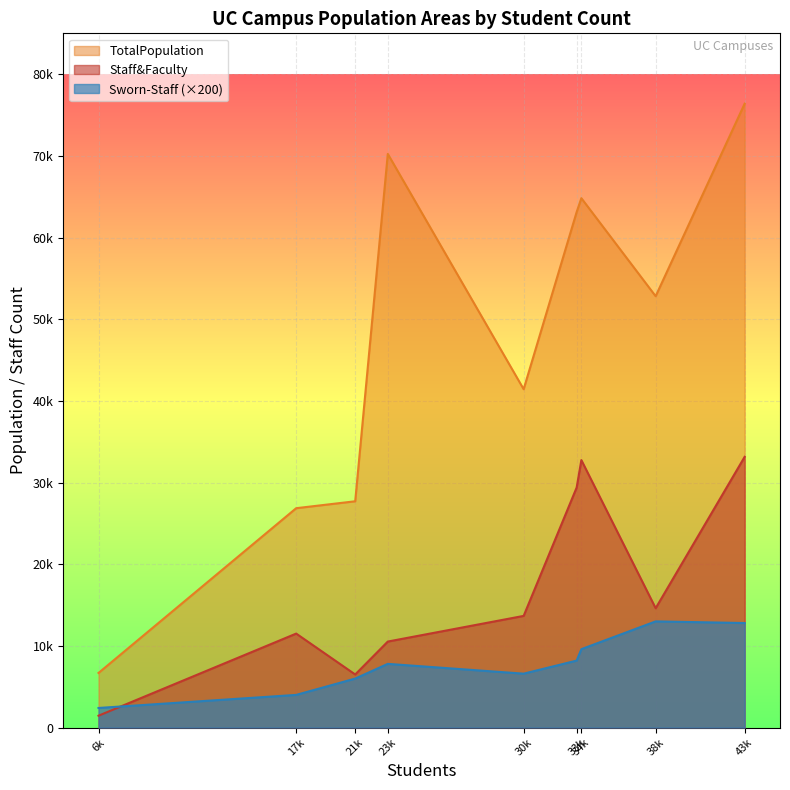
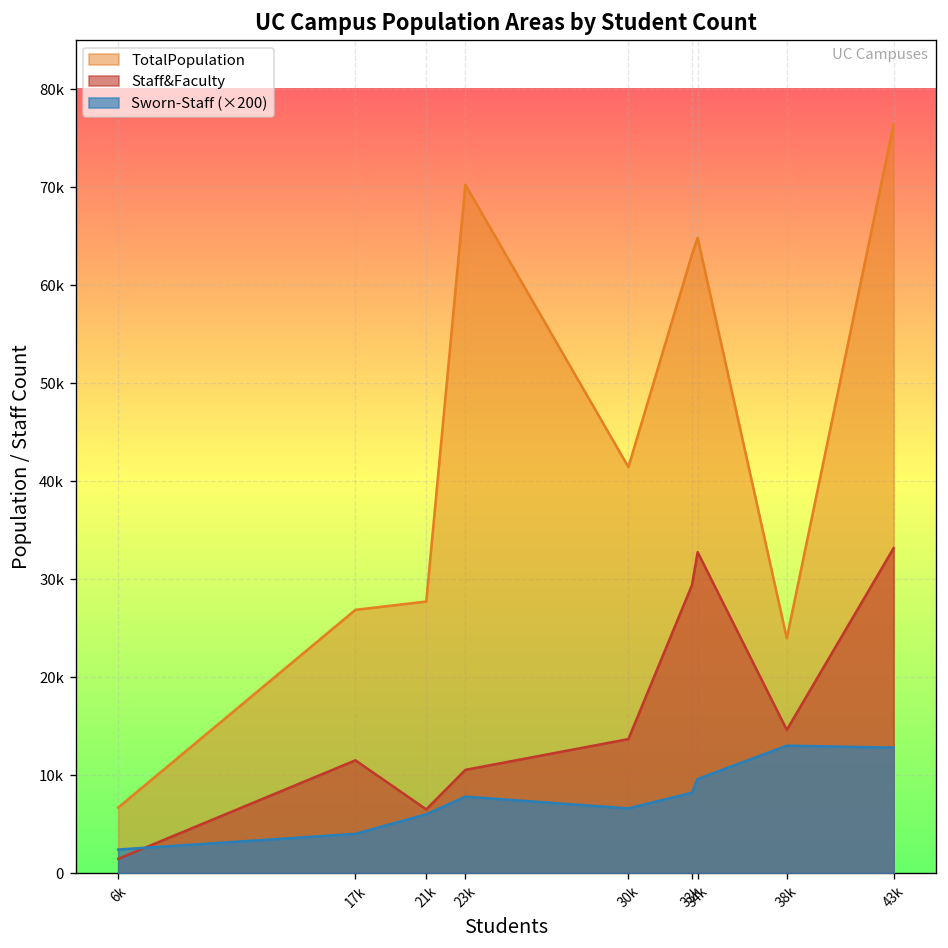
TotalPopulation, 38k: 53000 -> 24000
